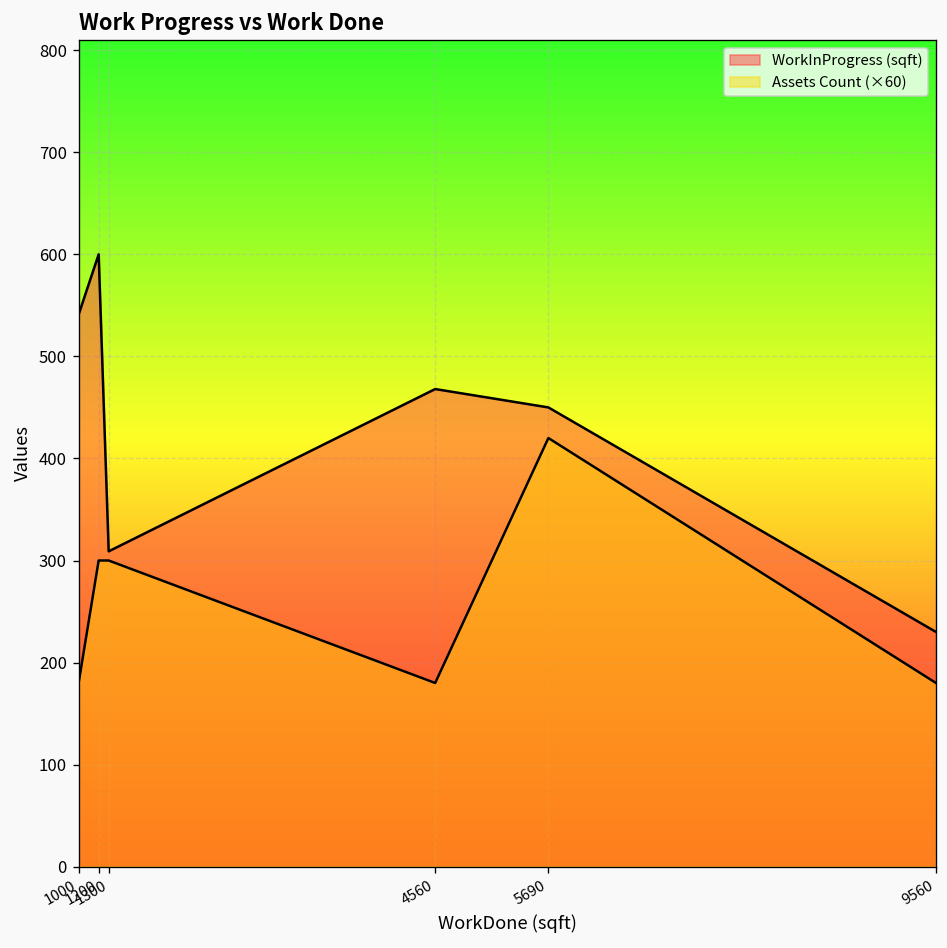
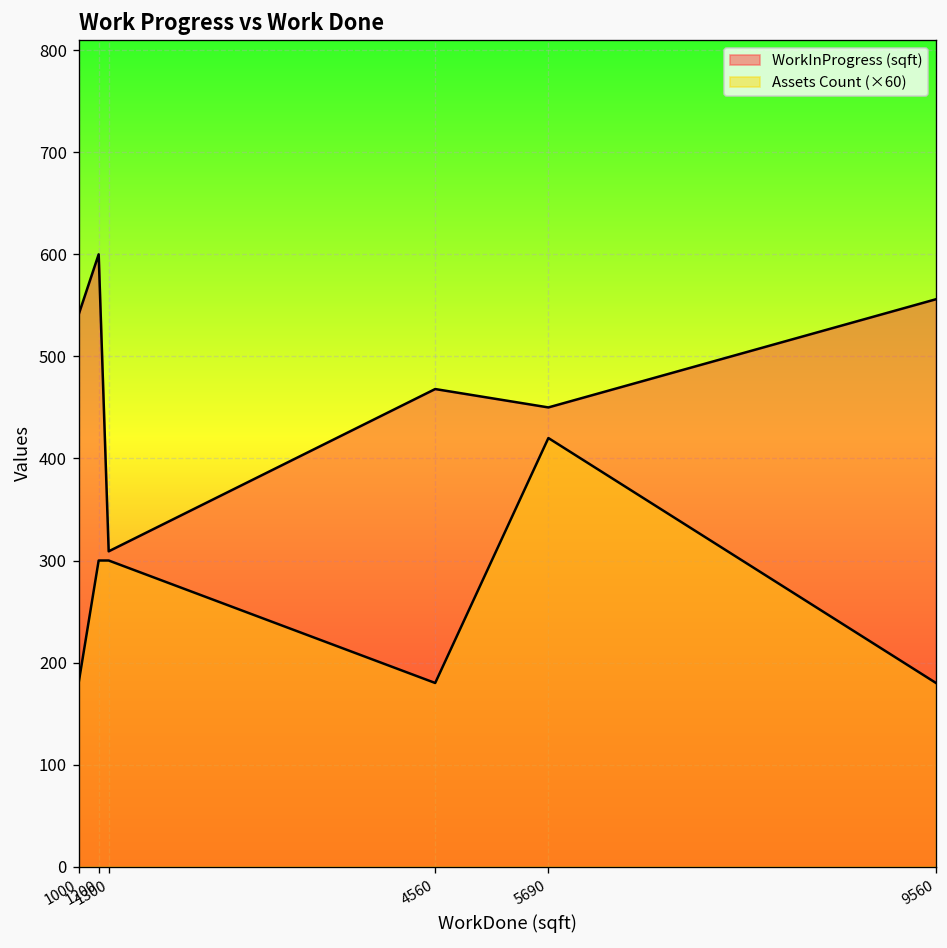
WorkInProgress (sqft), 9560: 230 -> 560
